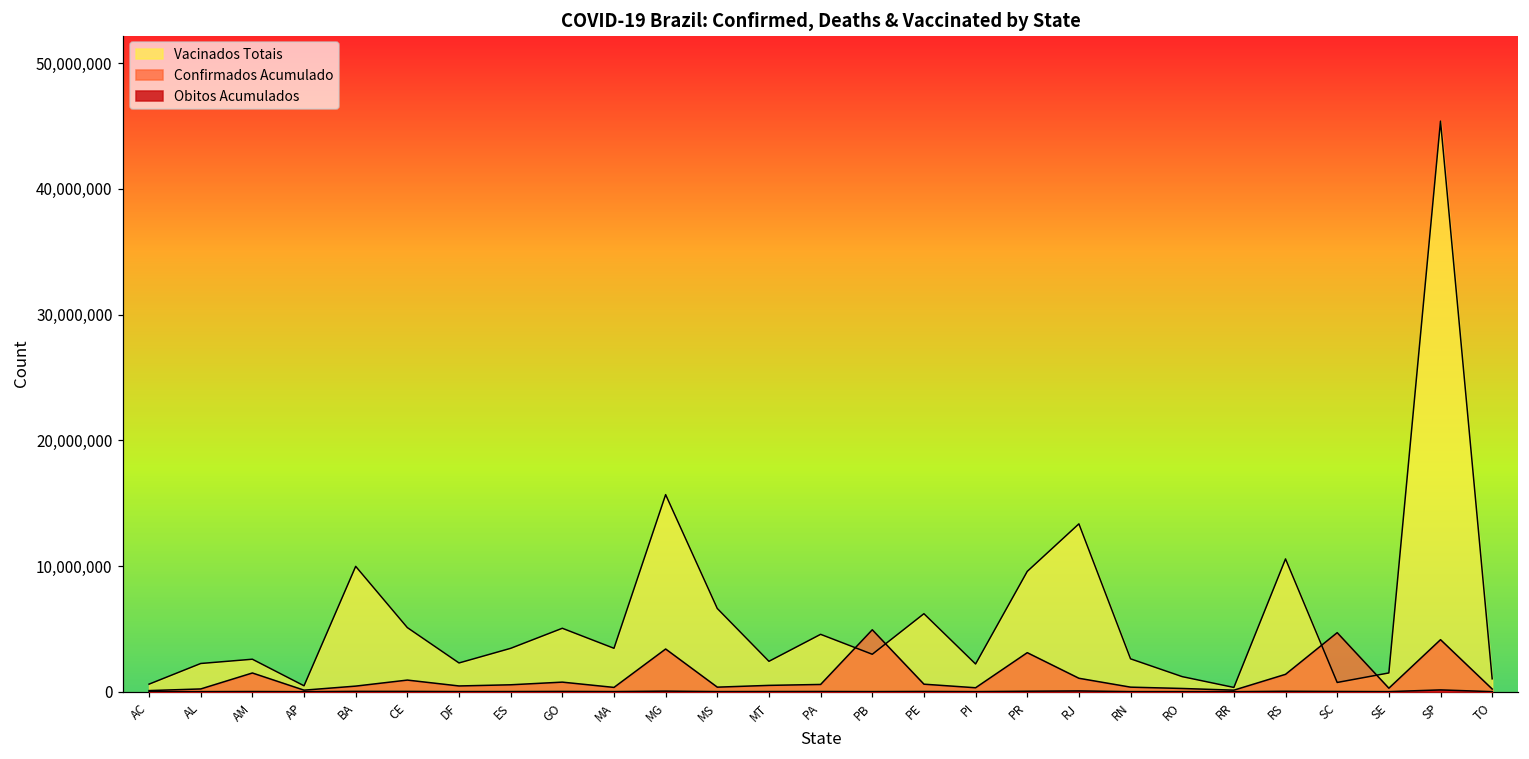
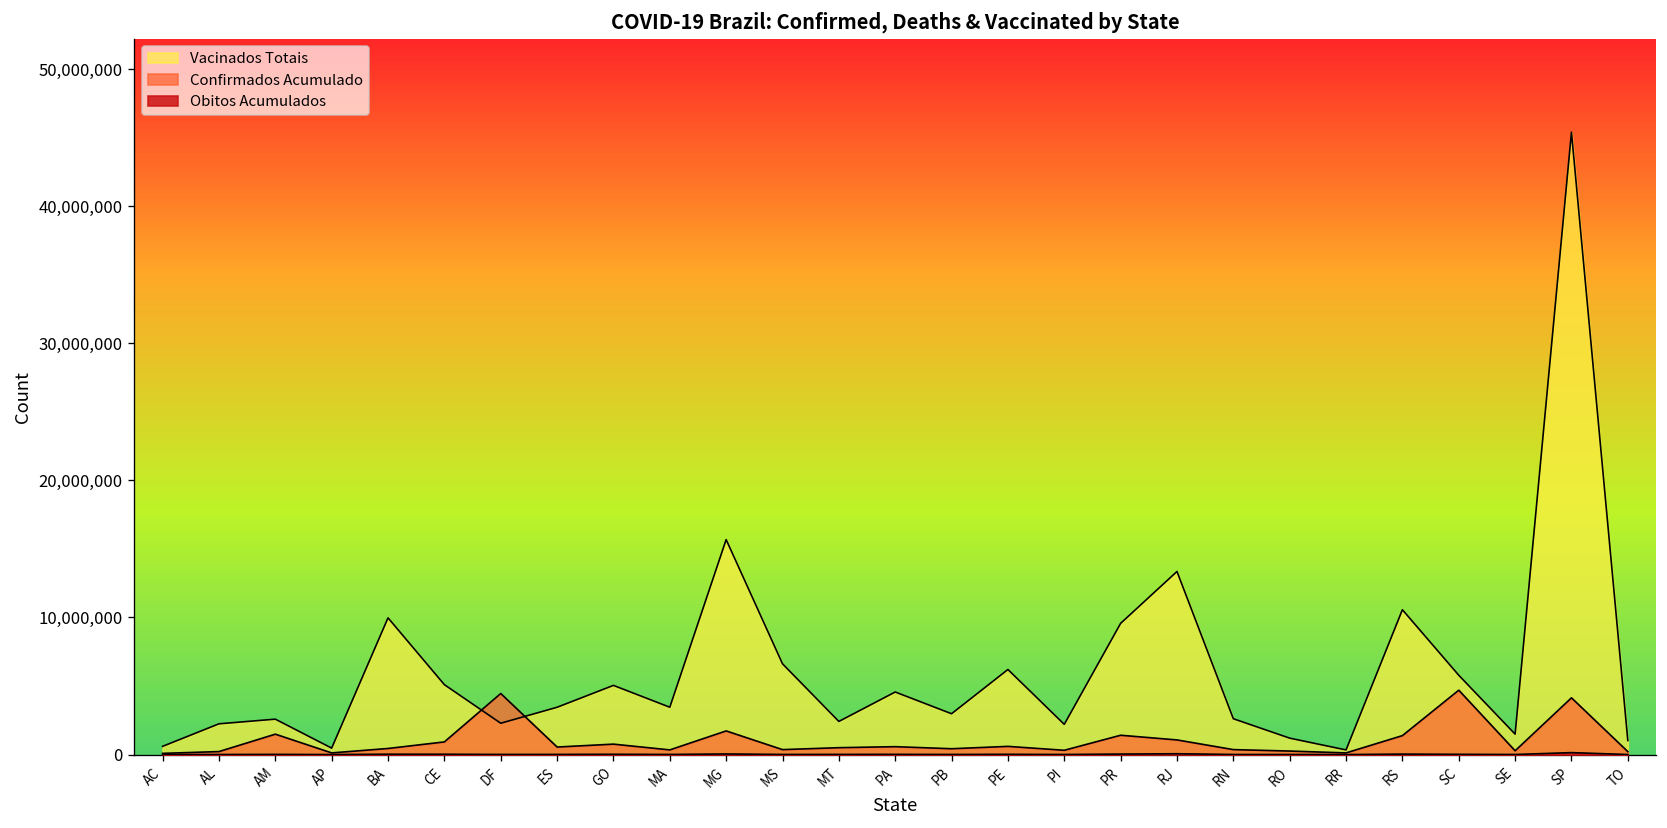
Confirmados Acumulado, DF: 500,000 -> 4,500,000
Confirmados Acumulado, MG: 3,400,000 -> 1,700,000
Confirmados Acumulado, PB: 4,900,000 -> 400,000
Confirmados Acumulado, PR: 3,100,000 -> 1,400,000
Vacinados Totais, SC: 700,000 -> 5,800,000
